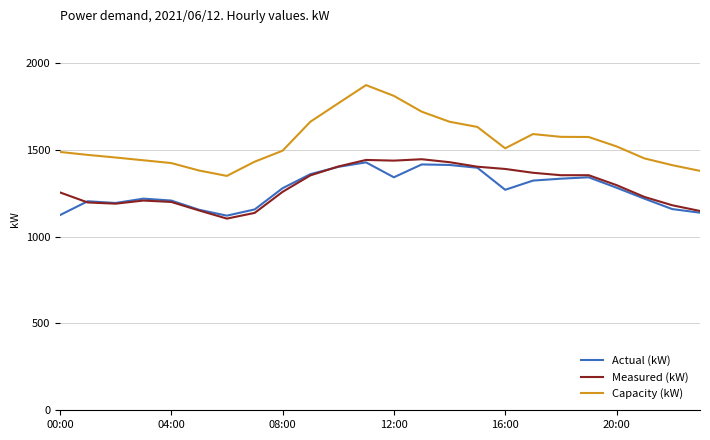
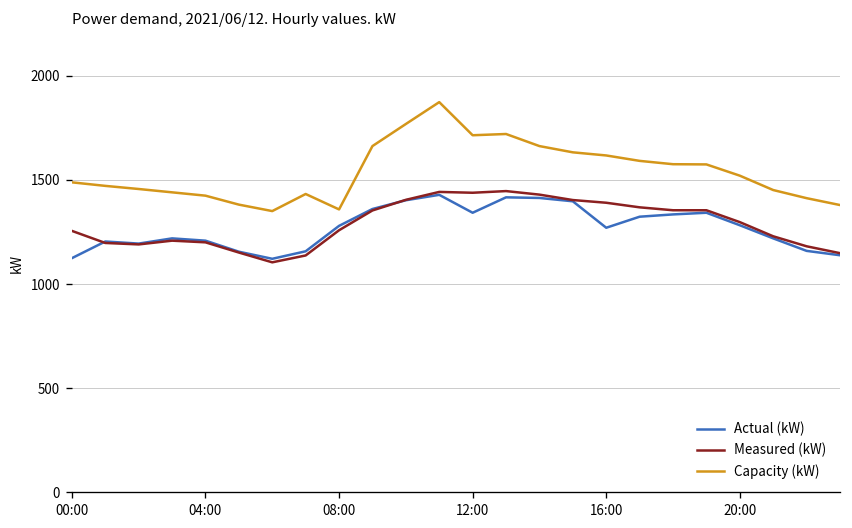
Capacity (kW), 08:00: 1500 -> 1360
Capacity (kW), 12:00: 1810 -> 1710
Capacity (kW), 16:00: 1510 -> 1620
